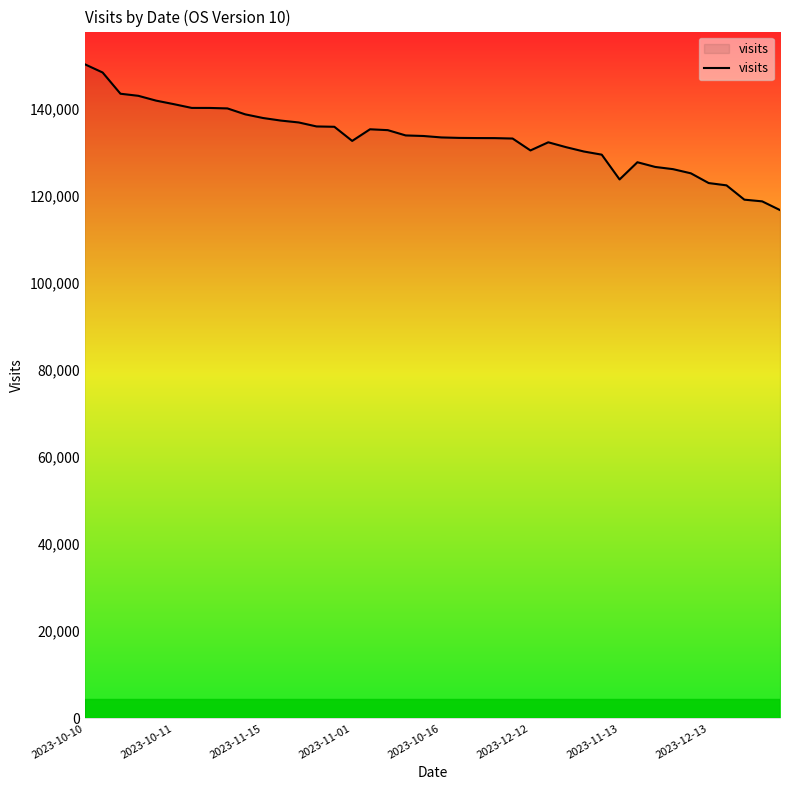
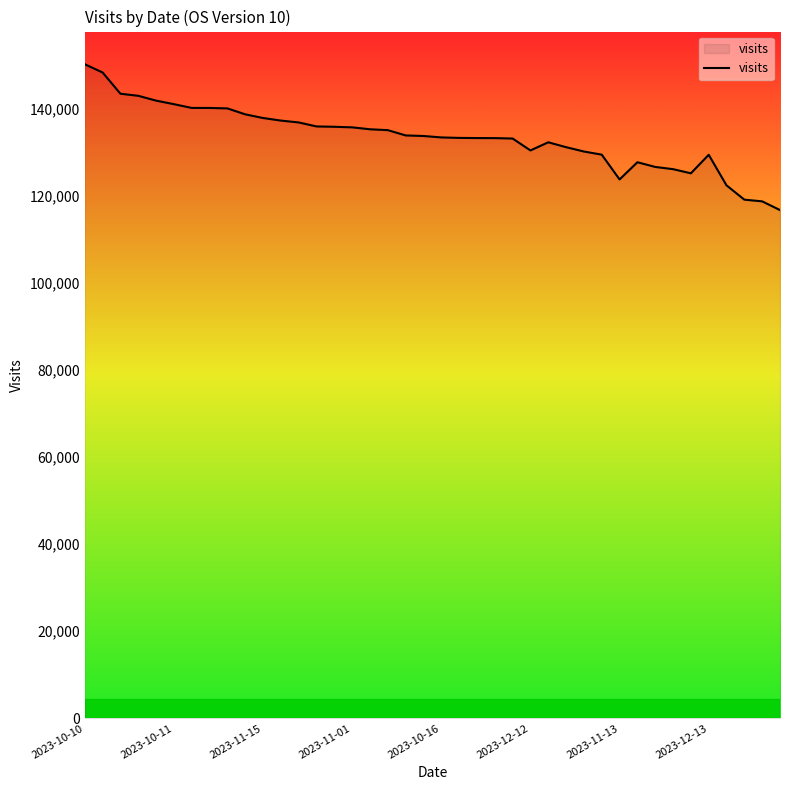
2023-11-01: 133,000 -> 136,000
2023-12-13: 123,000 -> 130,000
